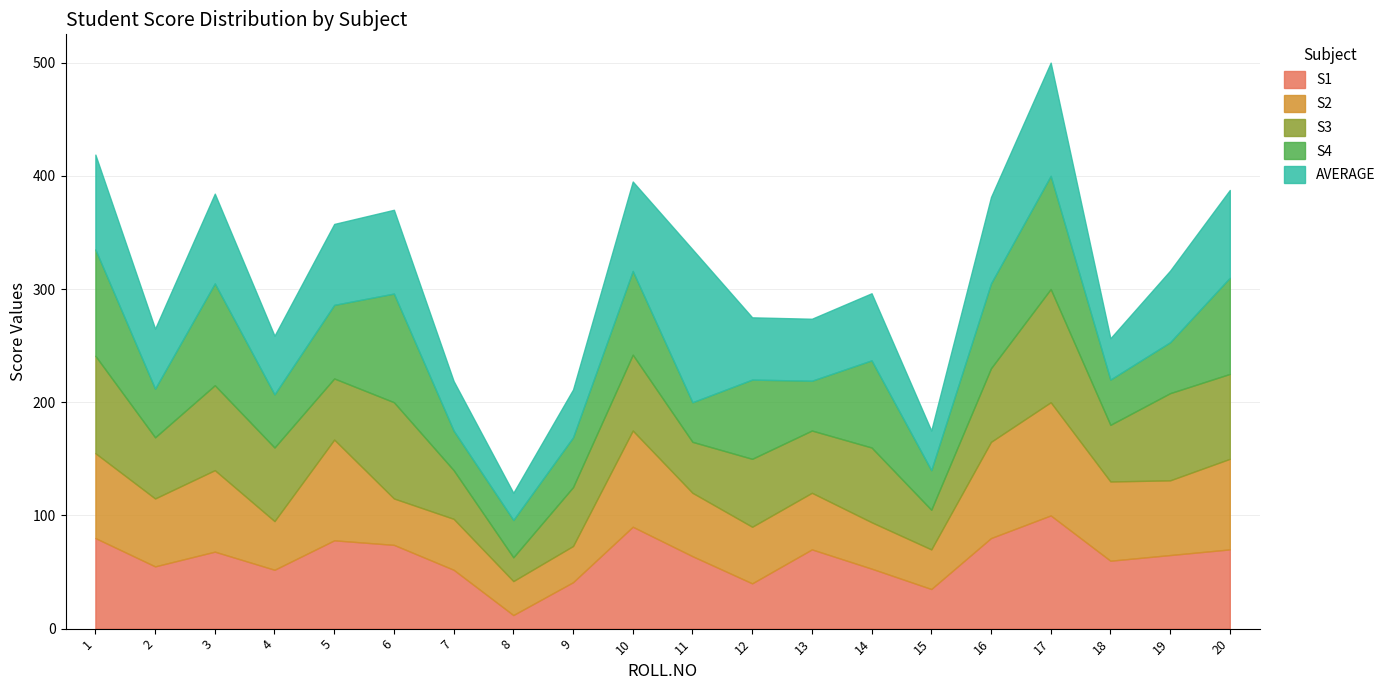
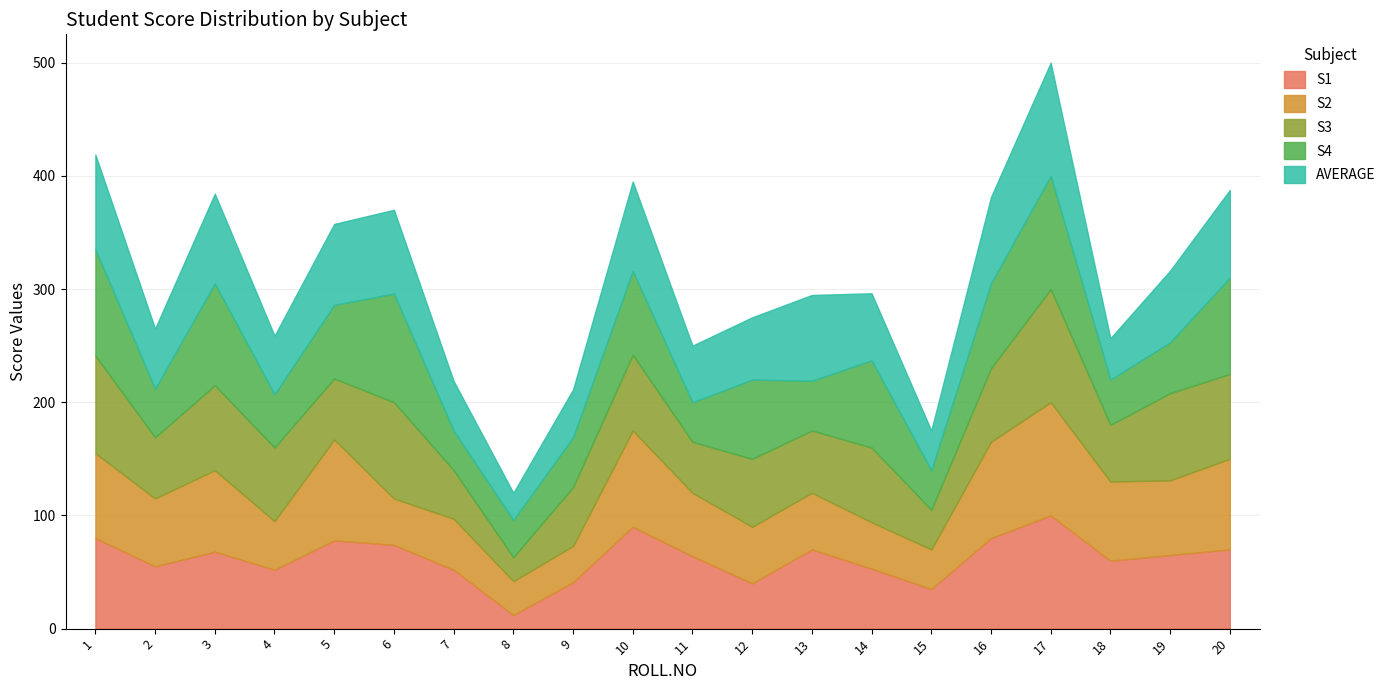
AVERAGE, 11: 135 -> 50
AVERAGE, 13: 55 -> 76
